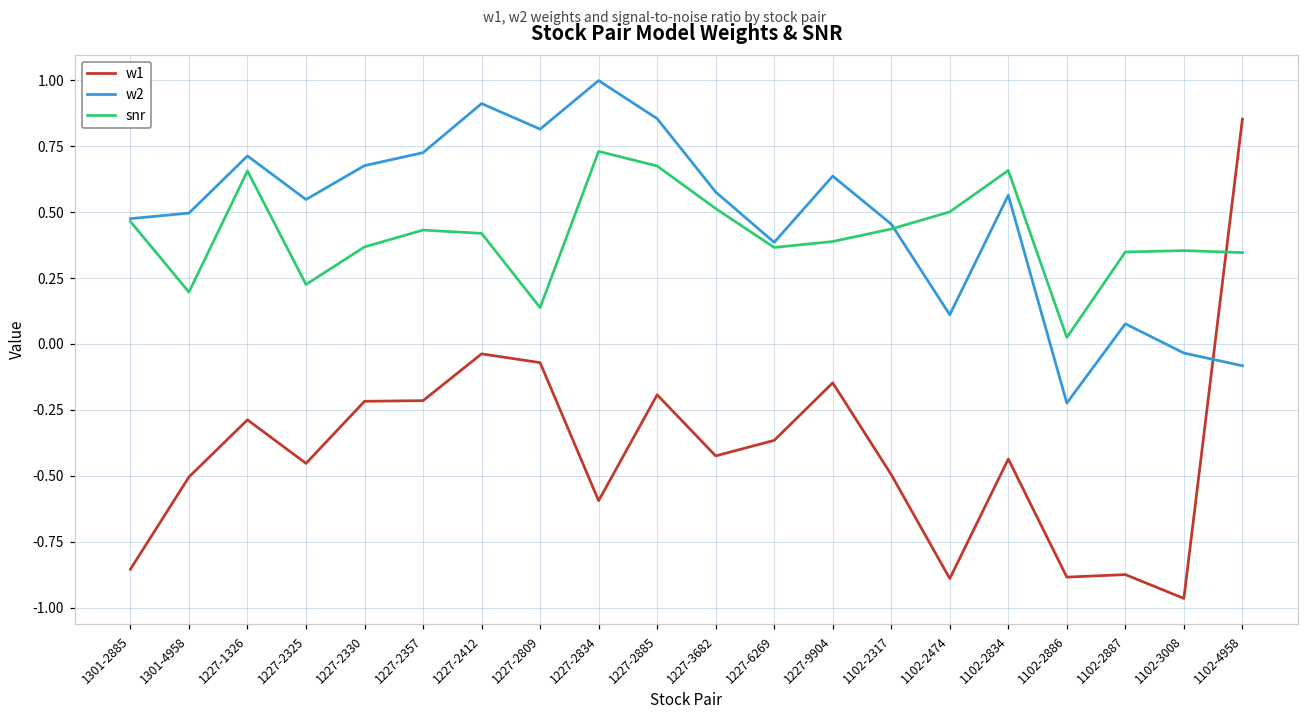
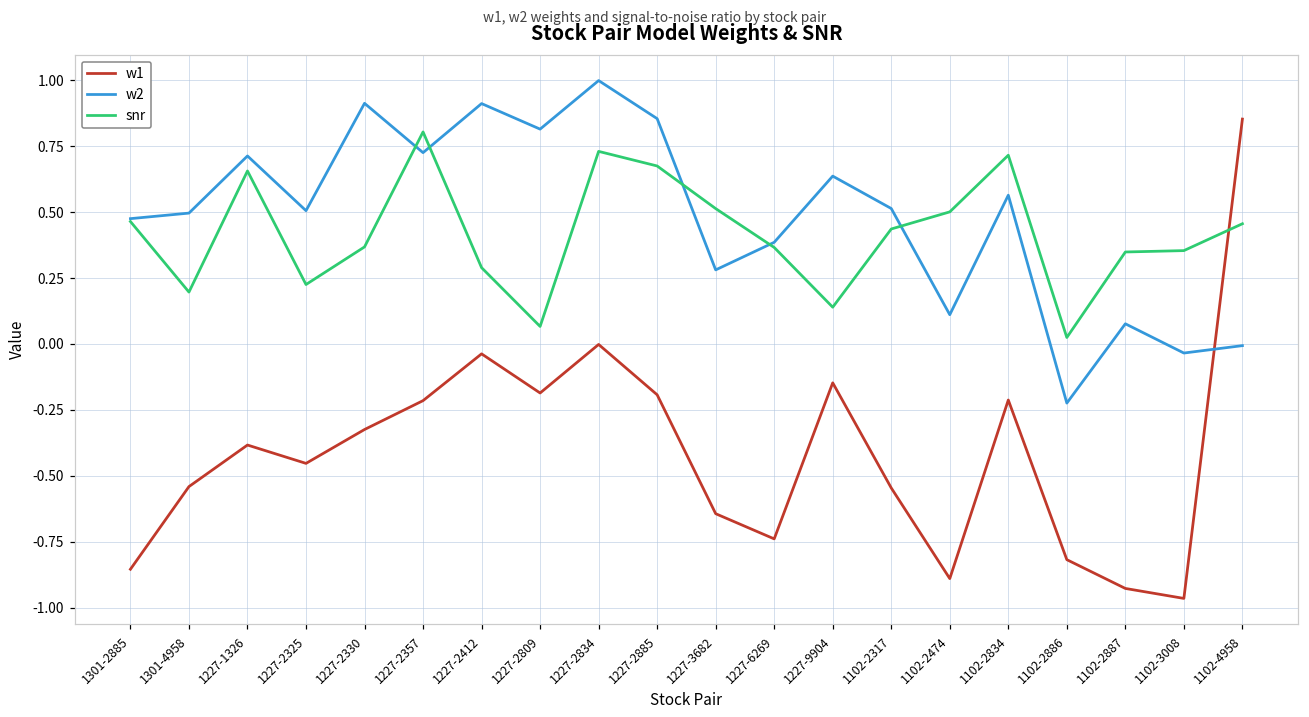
w1, 1301-4958: -0.50 -> -0.54
w1, 1227-1326: -0.29 -> -0.38
w2, 1227-2325: 0.55 -> 0.50
w1, 1227-2330: -0.22 -> -0.32
w2, 1227-2330: 0.68 -> 0.91
snr, 1227-2357: 0.43 -> 0.80
snr, 1227-2412: 0.42 -> 0.29
w1, 1227-2809: -0.07 -> -0.19
snr, 1227-2809: 0.14 -> 0.07
w1, 1227-2834: -0.59 -> 0.00
w1, 1227-3682: -0.42 -> -0.64
w2, 1227-3682: 0.58 -> 0.28
w1, 1227-6269: -0.37 -> -0.74
snr, 1227-9904: 0.39 -> 0.14
w1, 1102-2317: -0.50 -> -0.55
w2, 1102-2317: 0.45 -> 0.51
w1, 1102-2834: -0.44 -> -0.21
snr, 1102-2834: 0.66 -> 0.71
w1, 1102-2886: -0.88 -> -0.82
w1, 1102-2887: -0.87 -> -0.93
w2, 1102-4958: -0.08 -> -0.01
snr, 1102-4958: 0.35 -> 0.45
